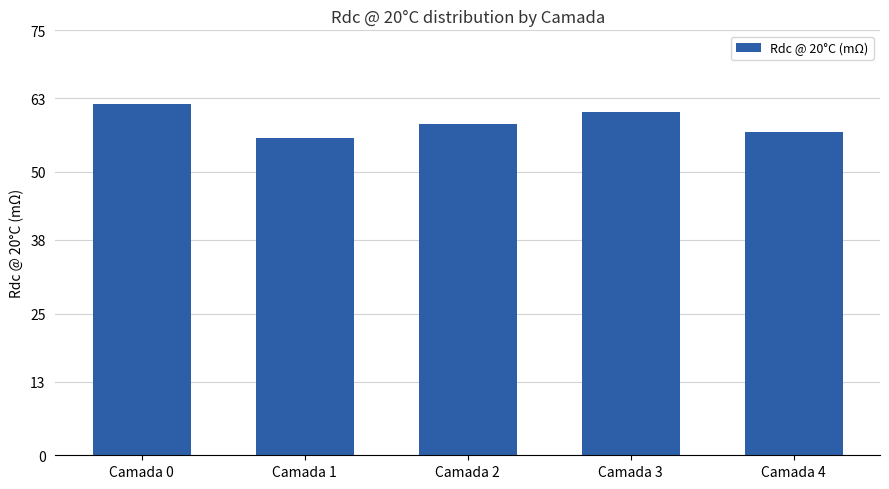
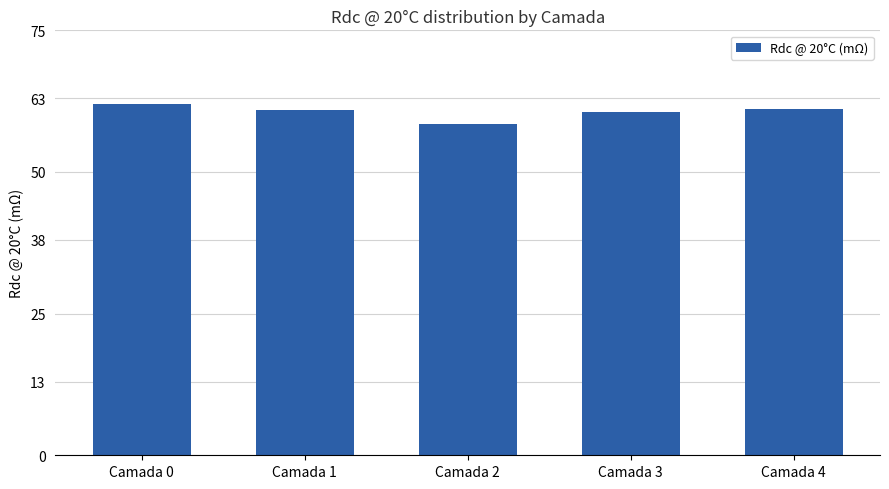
Camada 1: 56 -> 61
Camada 4: 57 -> 61
